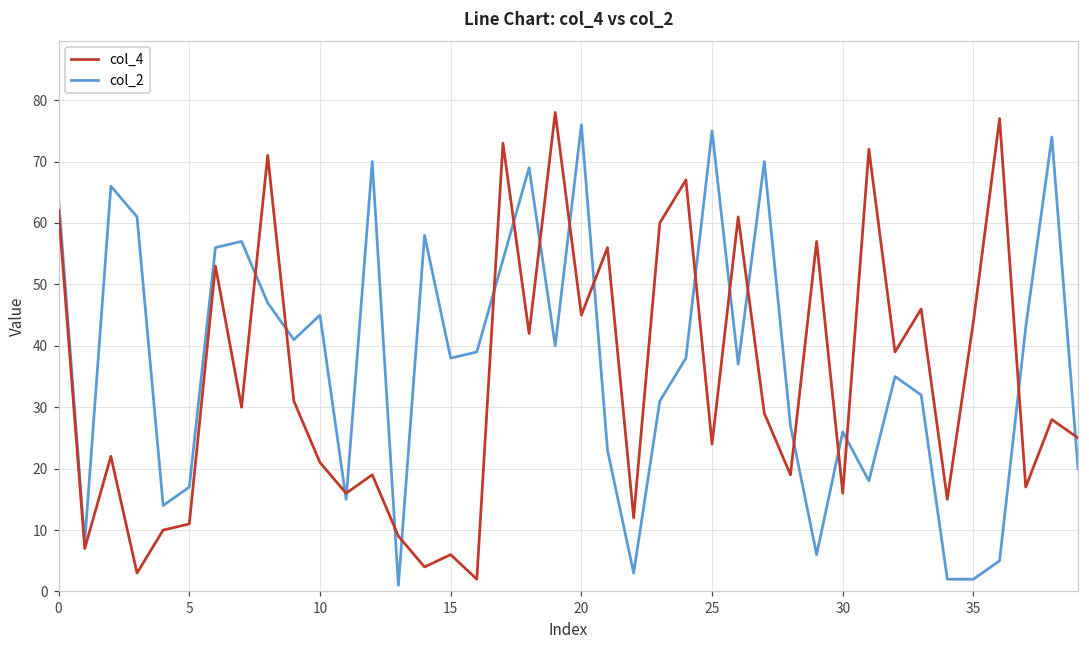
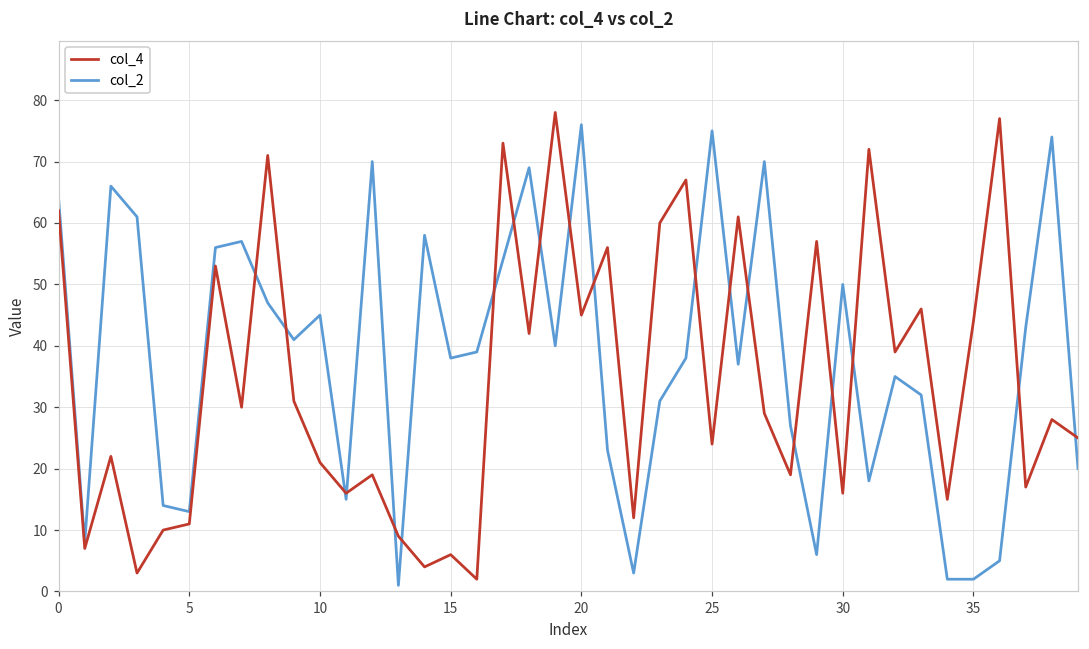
col_2, 5: 17 -> 13
col_2, 30: 26 -> 50
